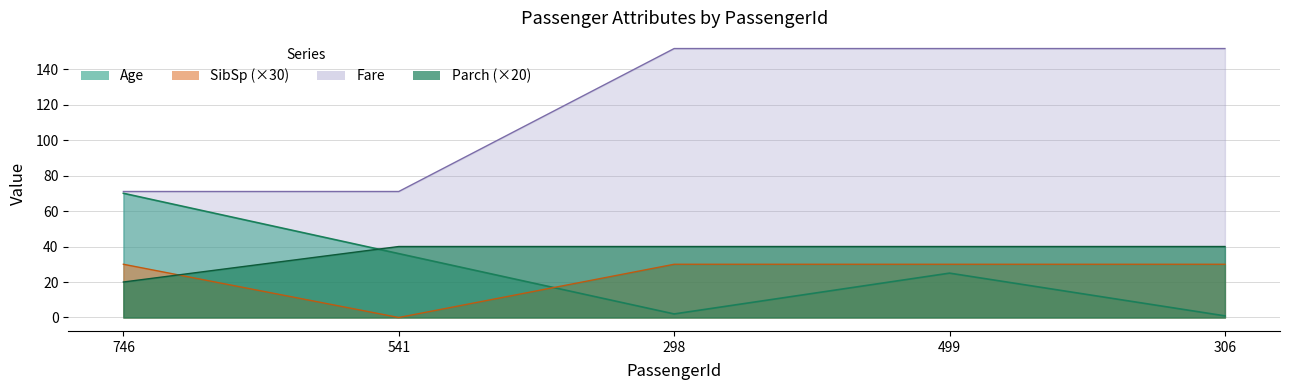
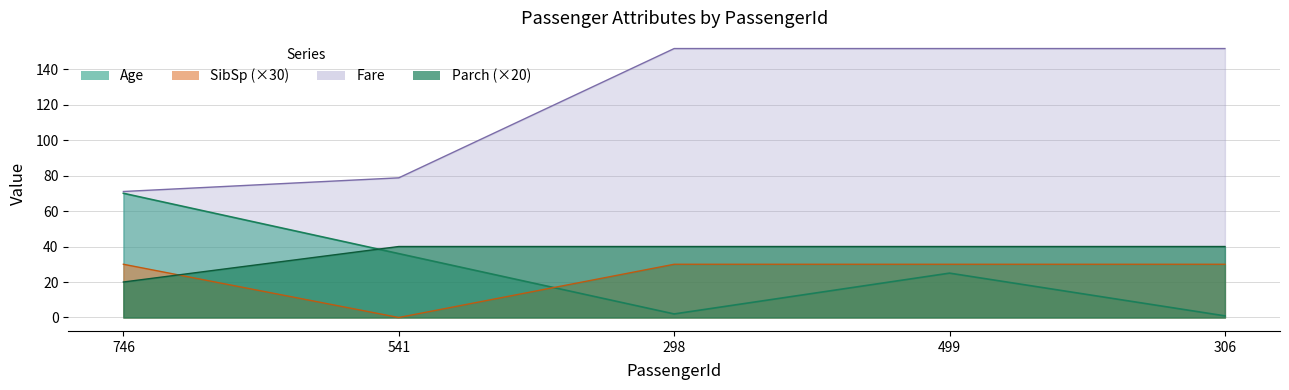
Fare, 541: 71 -> 79
